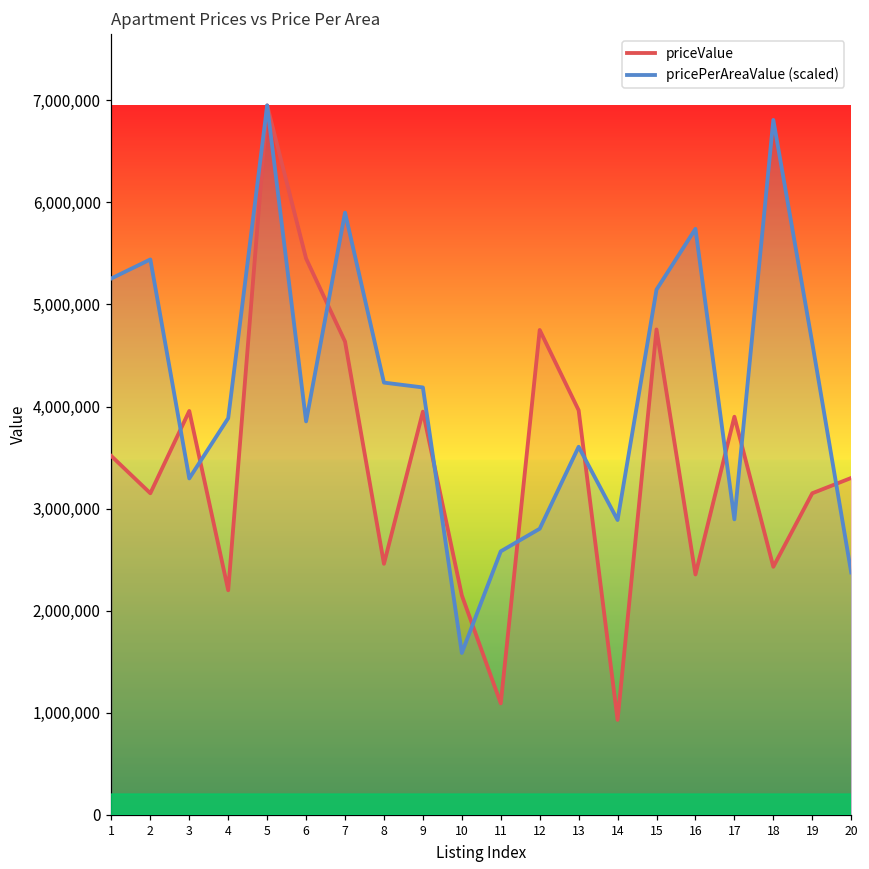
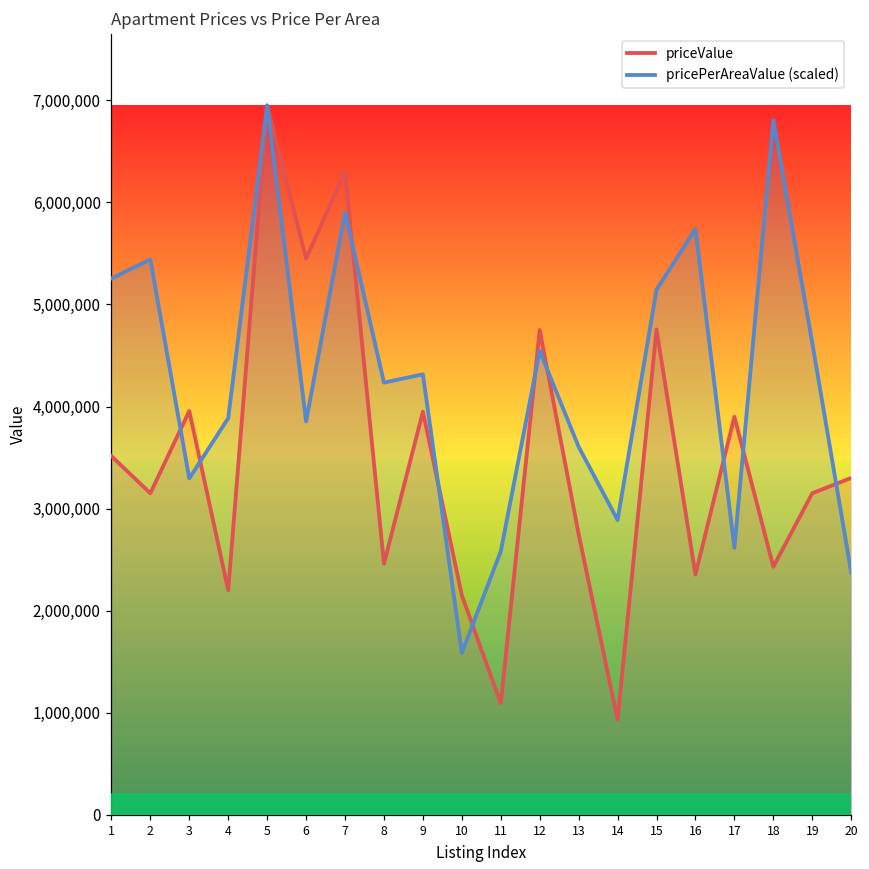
priceValue, 7: 4,600,000 -> 6,300,000
pricePerAreaValue (scaled), 9: 4,200,000 -> 4,300,000
pricePerAreaValue (scaled), 12: 2,800,000 -> 4,500,000
priceValue, 13: 4,000,000 -> 2,800,000
pricePerAreaValue (scaled), 17: 2,900,000 -> 2,600,000
